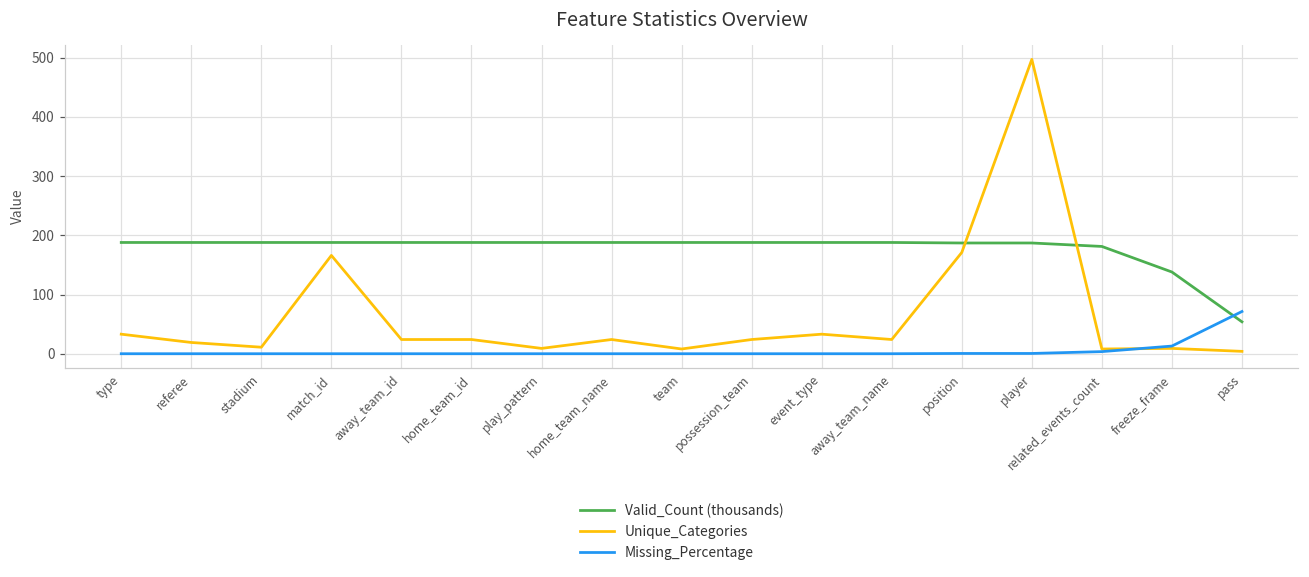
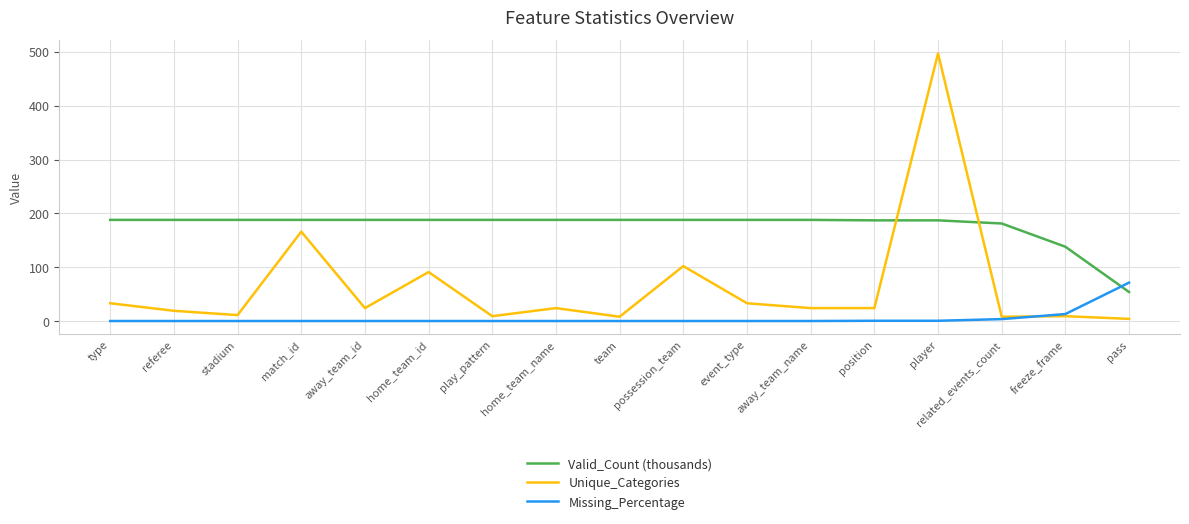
Unique_Categories, home_team_id: 20 -> 90
Unique_Categories, possession_team: 20 -> 100
Unique_Categories, position: 170 -> 20
